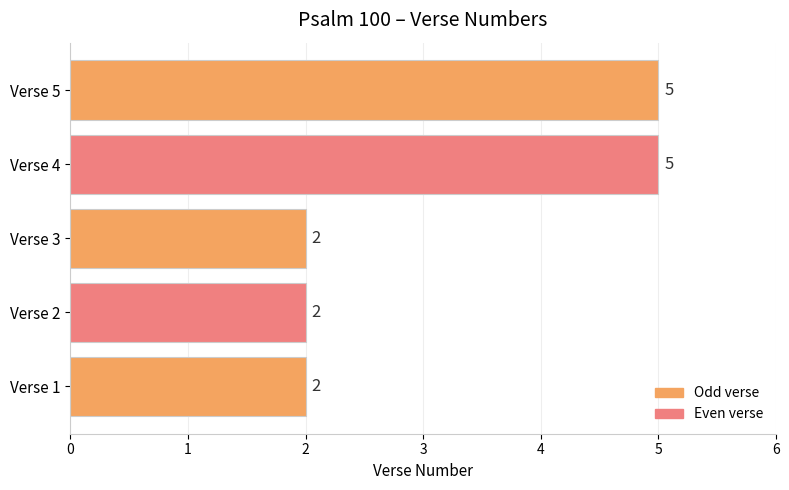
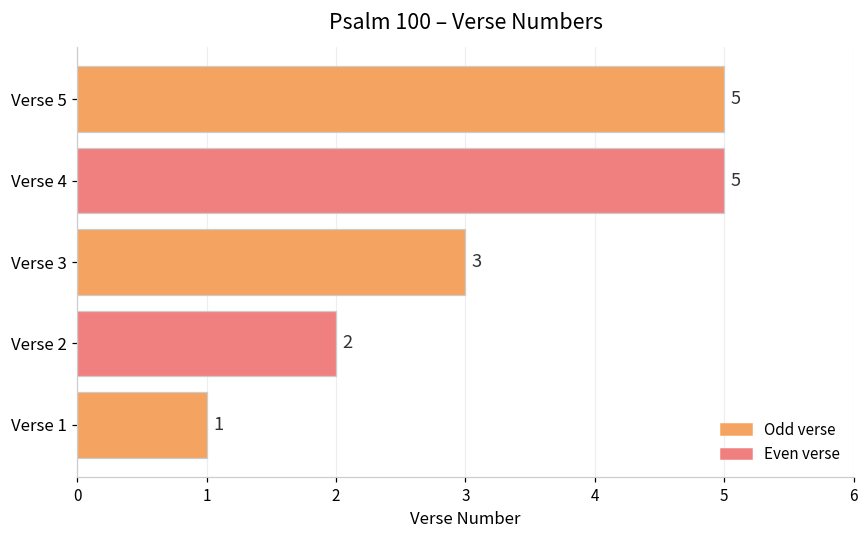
Verse 3: 2 -> 3
Verse 1: 2 -> 1
